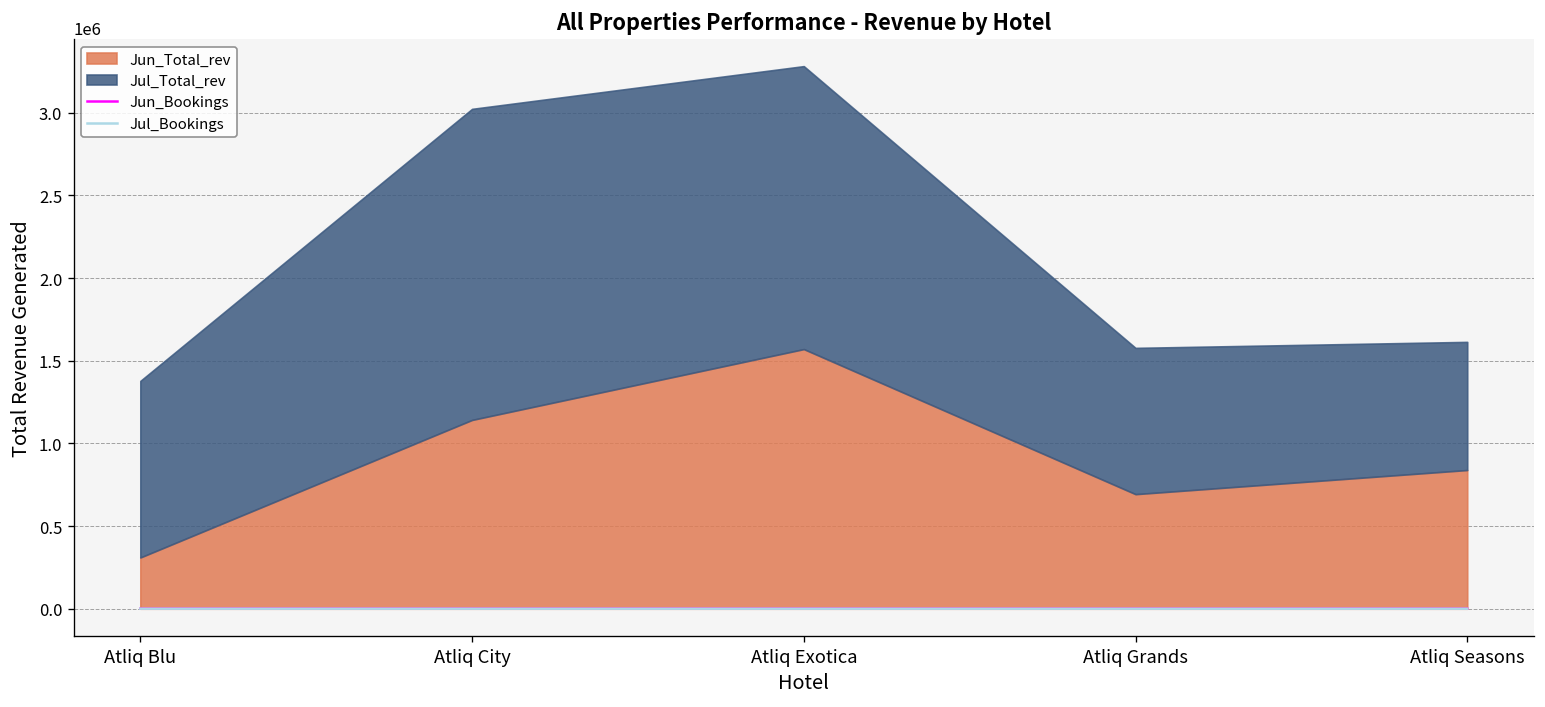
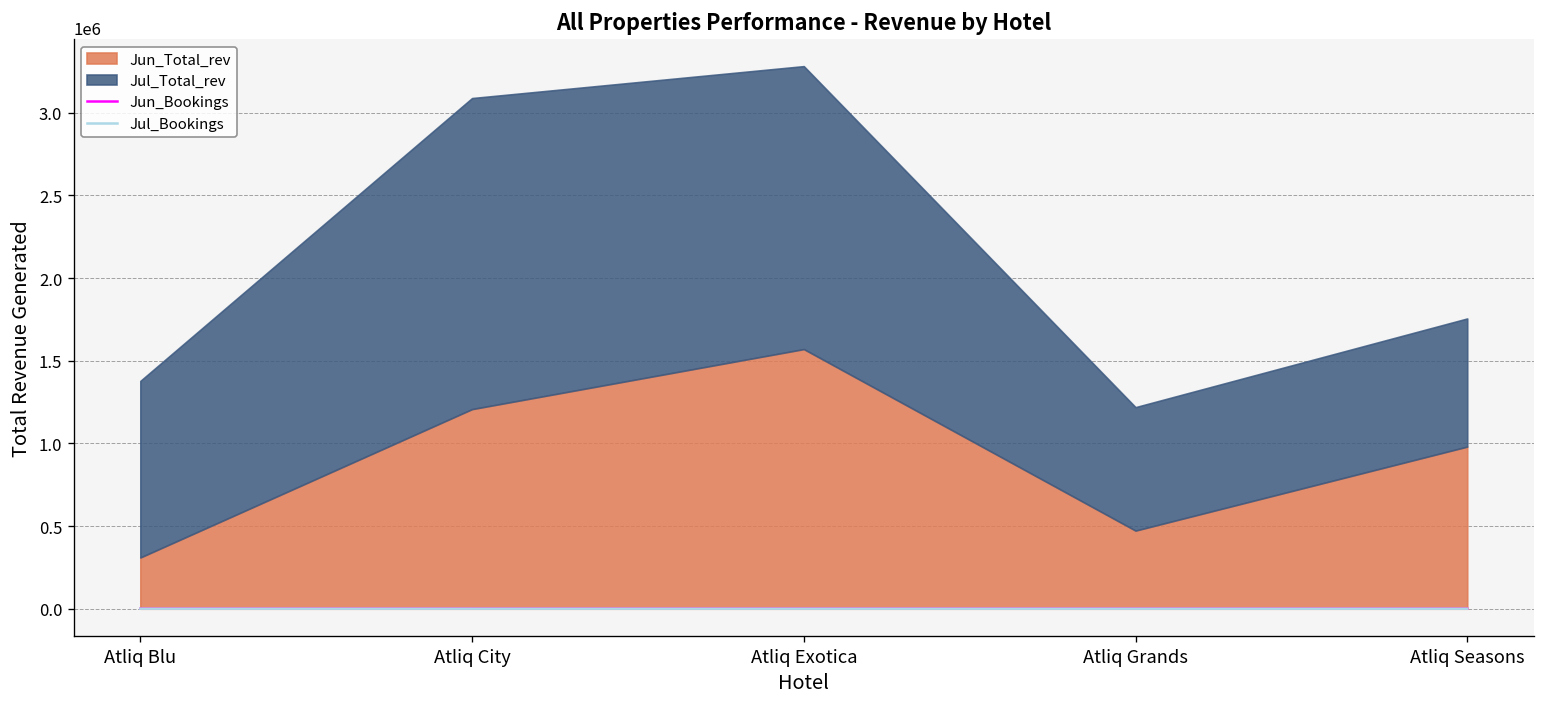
Jun_Total_rev, Atliq City: 1140000 -> 1210000
Jun_Total_rev, Atliq Grands: 690000 -> 470000
Jul_Total_rev, Atliq Grands: 880000 -> 750000
Jun_Total_rev, Atliq Seasons: 840000 -> 980000
